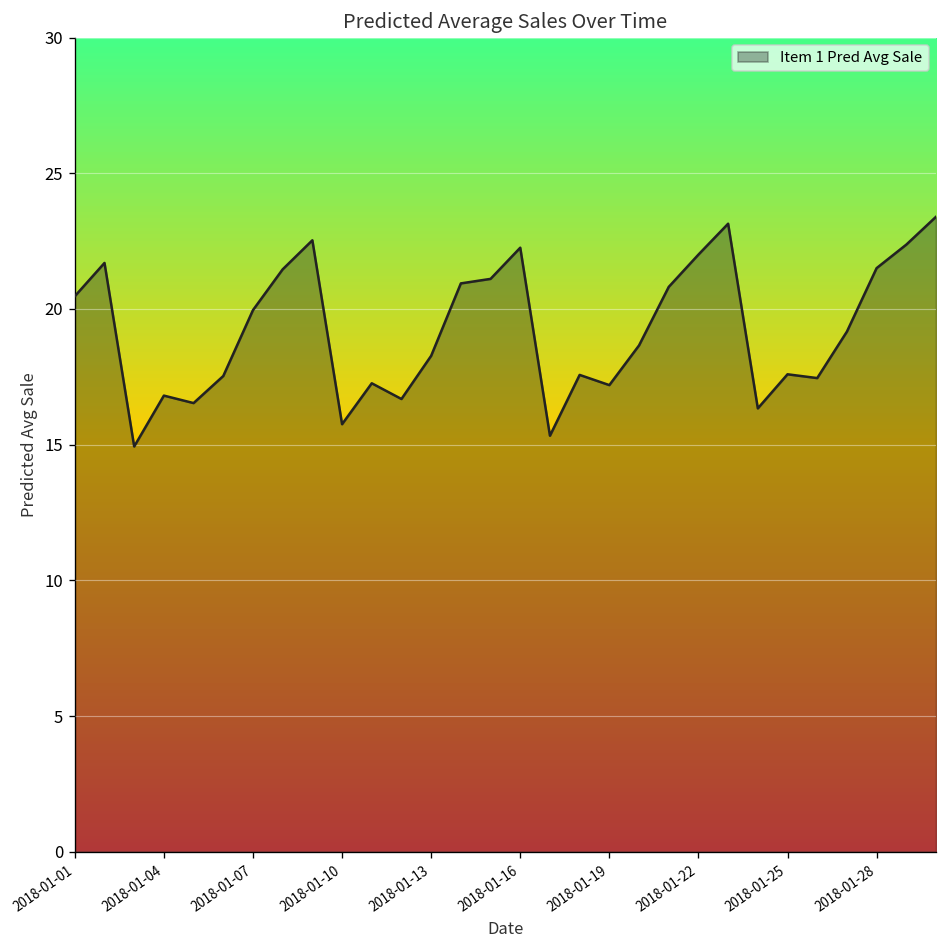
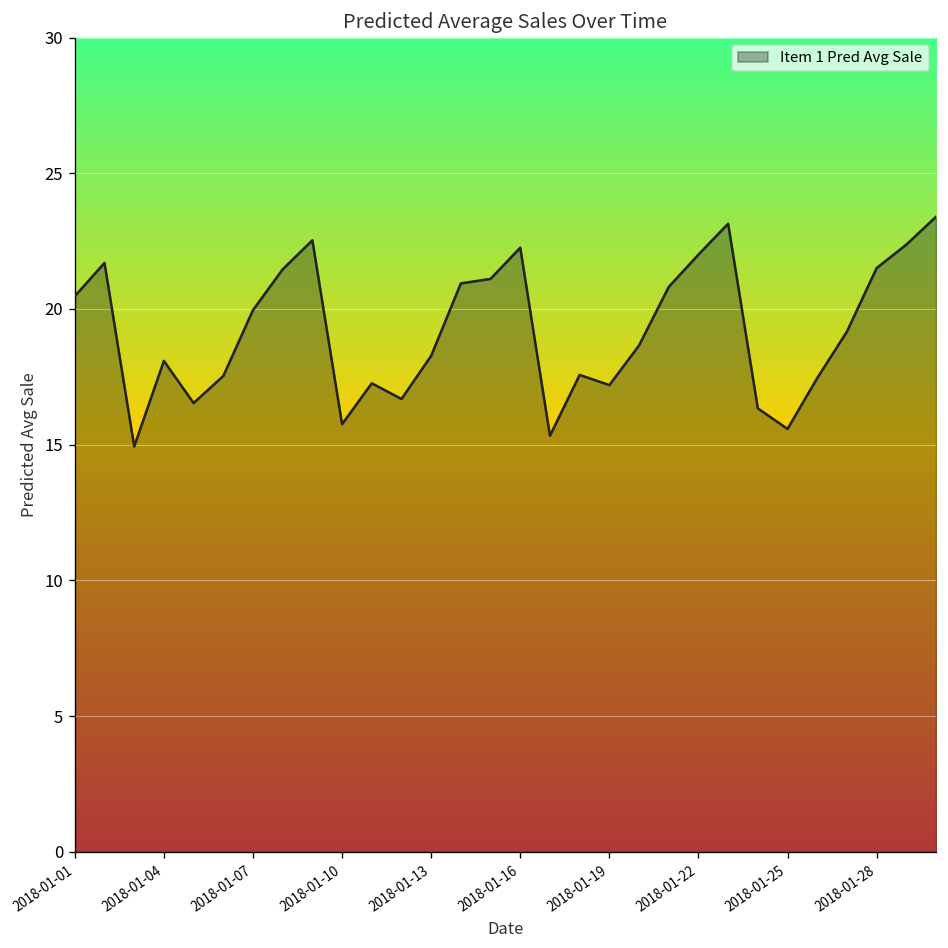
2018-01-04: 16.8 -> 18.1
2018-01-25: 17.6 -> 15.6
